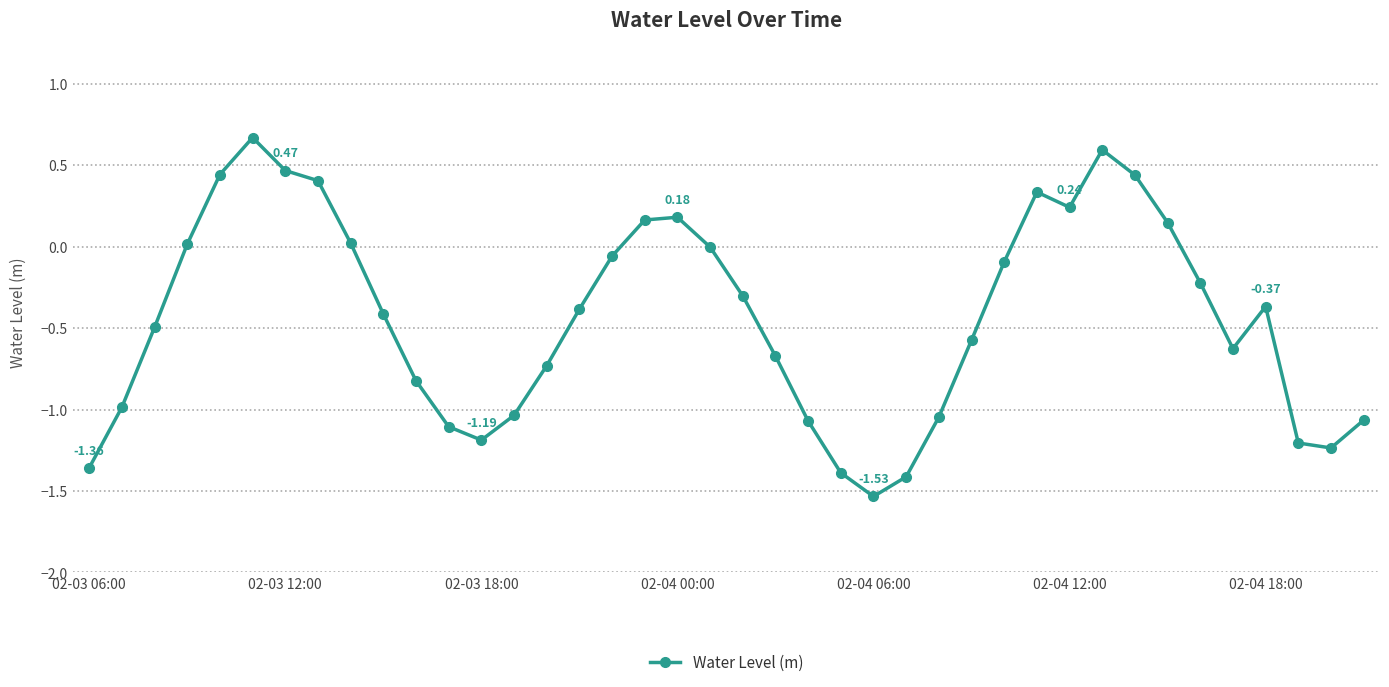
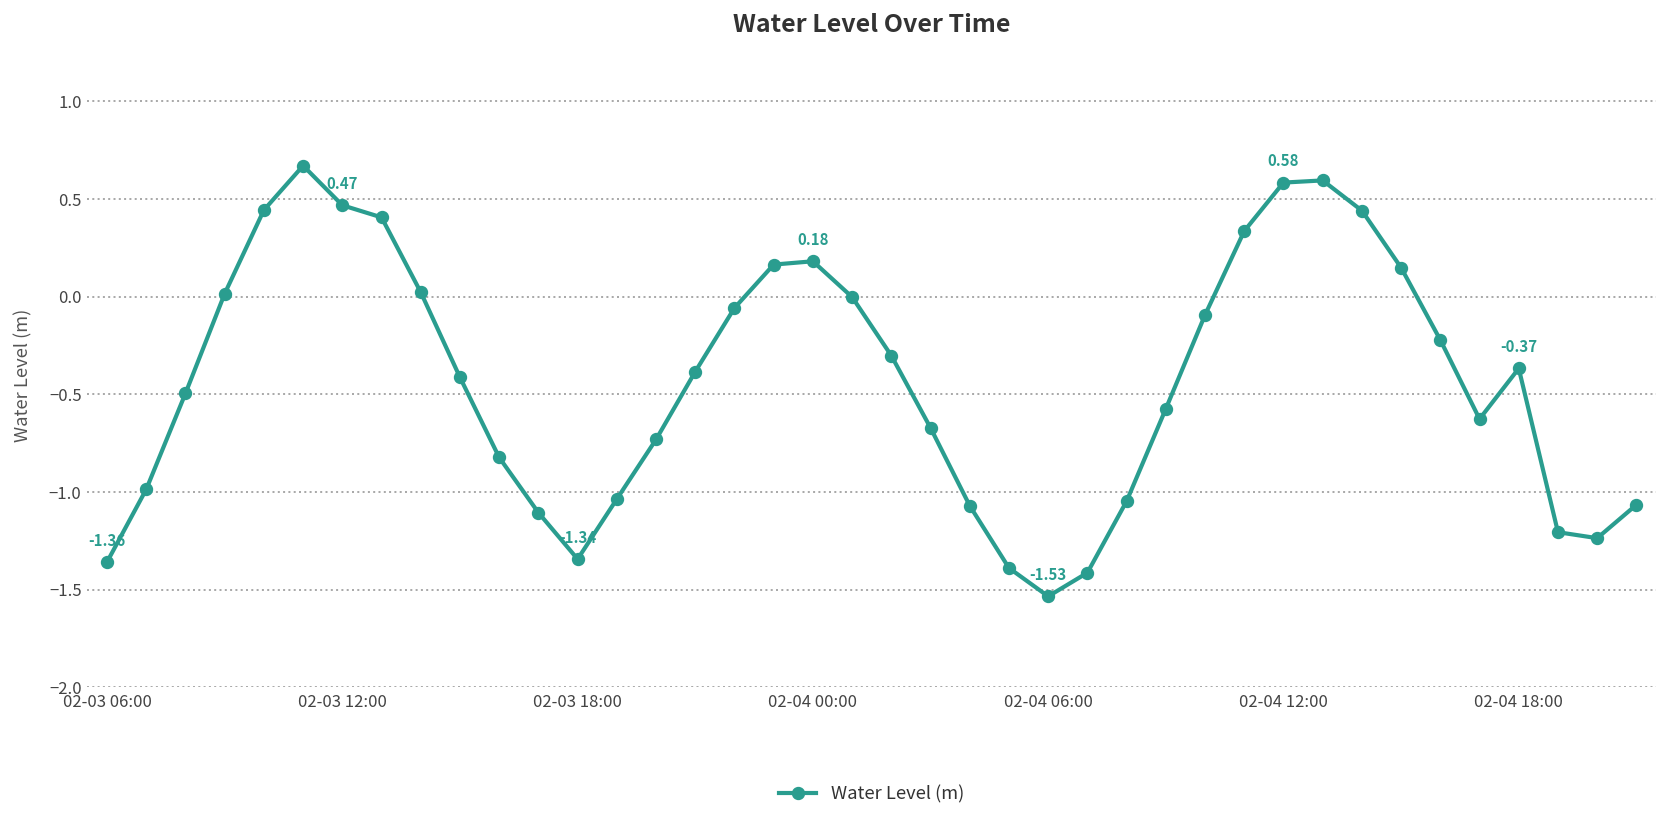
02-03 18:00: -1.19 -> -1.34
02-04 12:00: 0.24 -> 0.58
